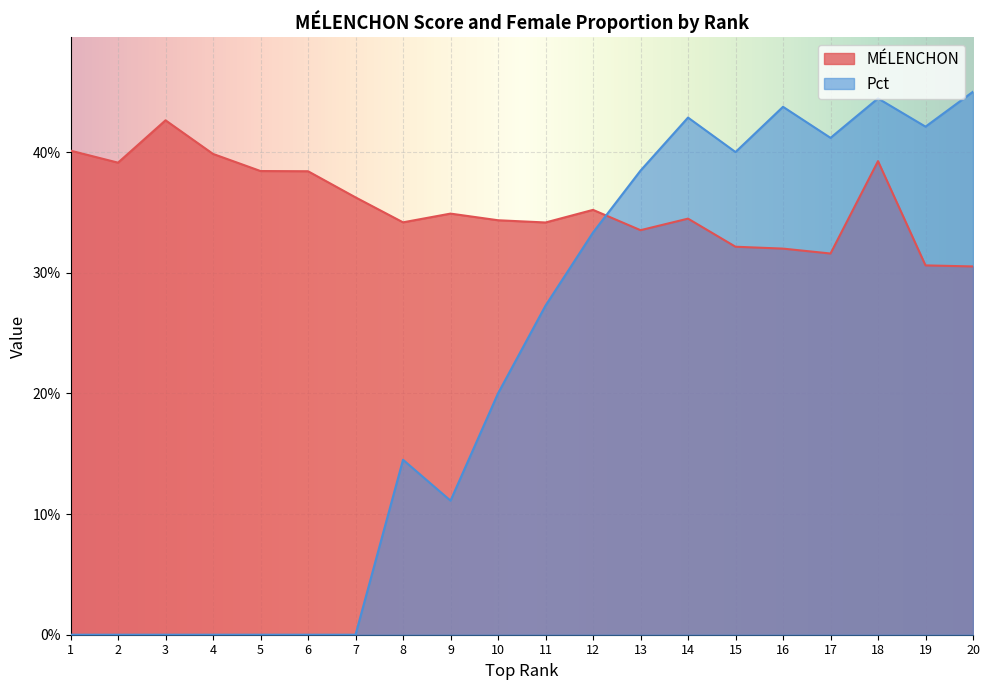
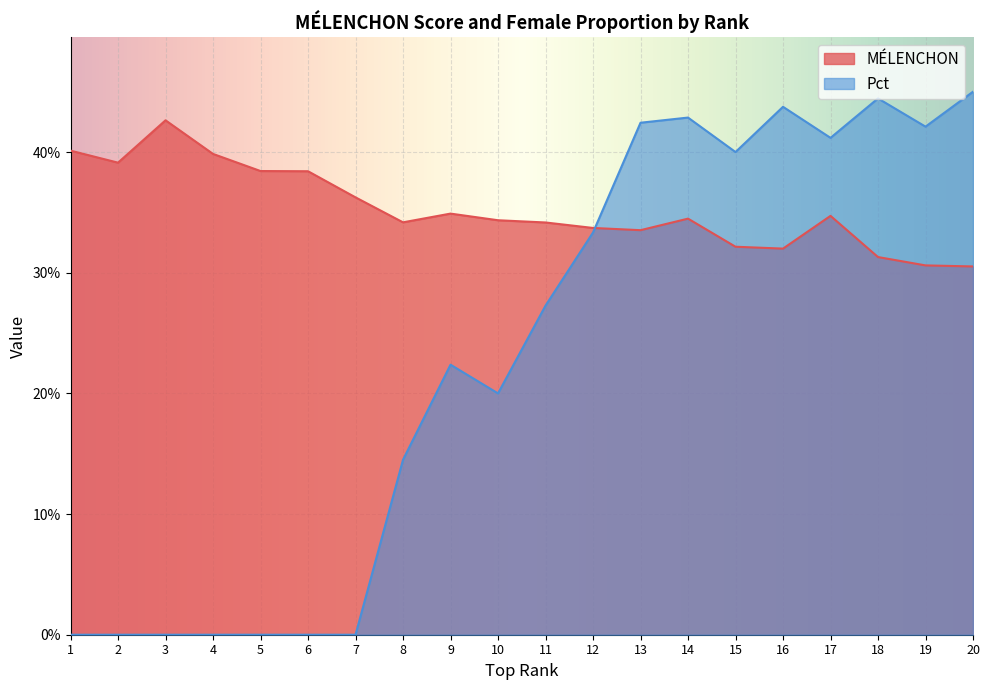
Pct, 9: 11.1% -> 22.4%
MÉLENCHON, 12: 35.2% -> 33.7%
Pct, 13: 38.5% -> 42.4%
MÉLENCHON, 17: 31.6% -> 34.7%
MÉLENCHON, 18: 39.2% -> 31.3%
